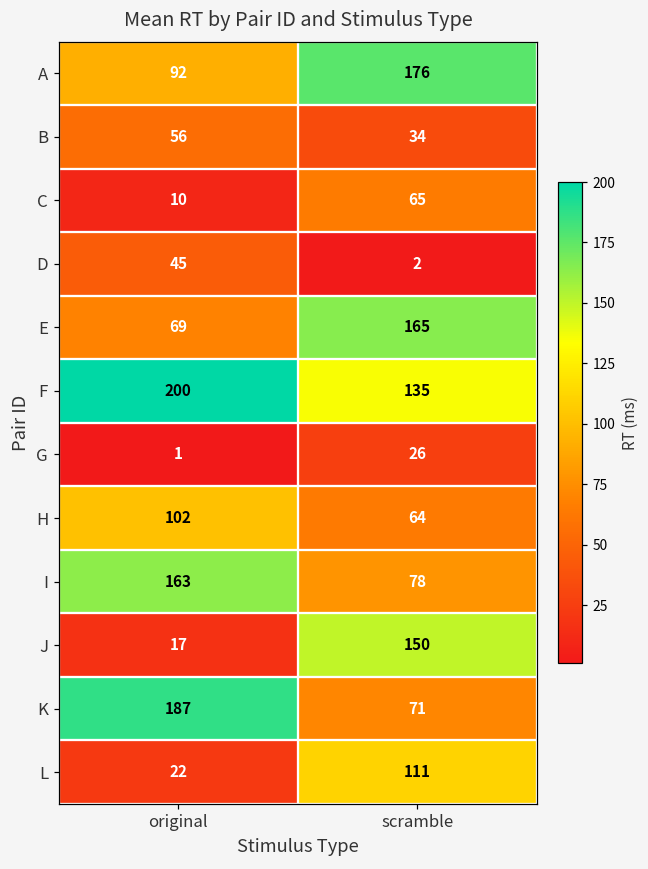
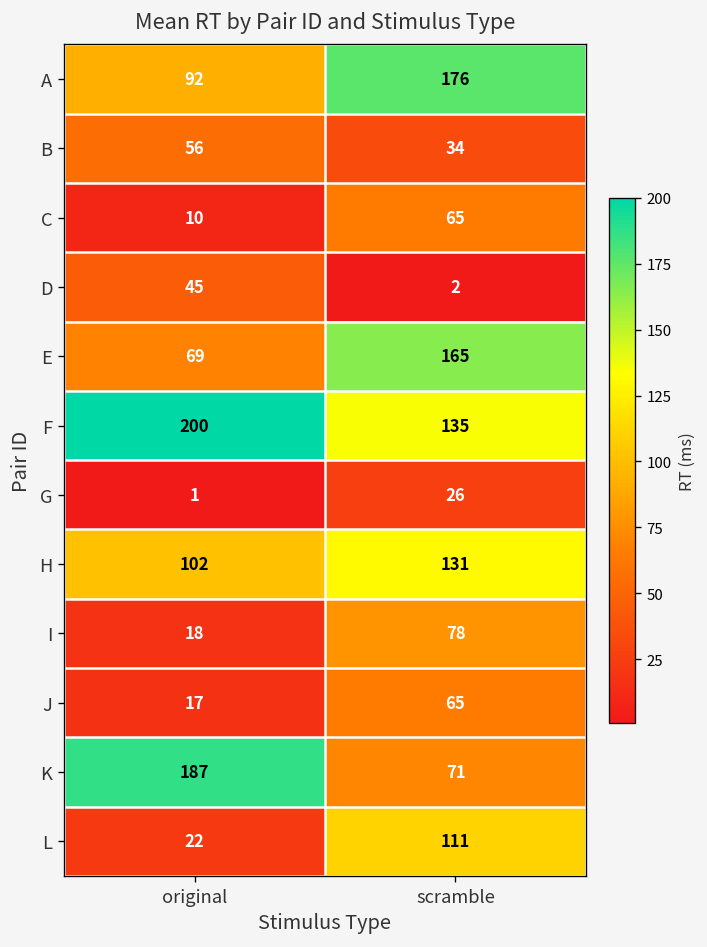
H, scramble: 64 -> 131
I, original: 163 -> 18
J, scramble: 150 -> 65
